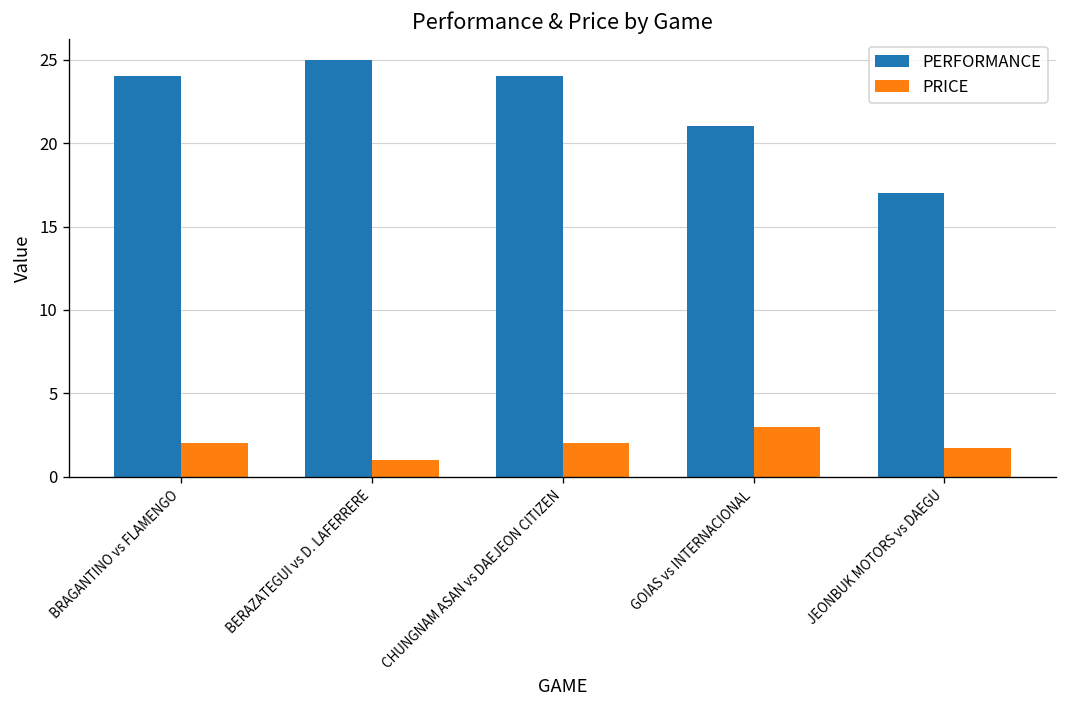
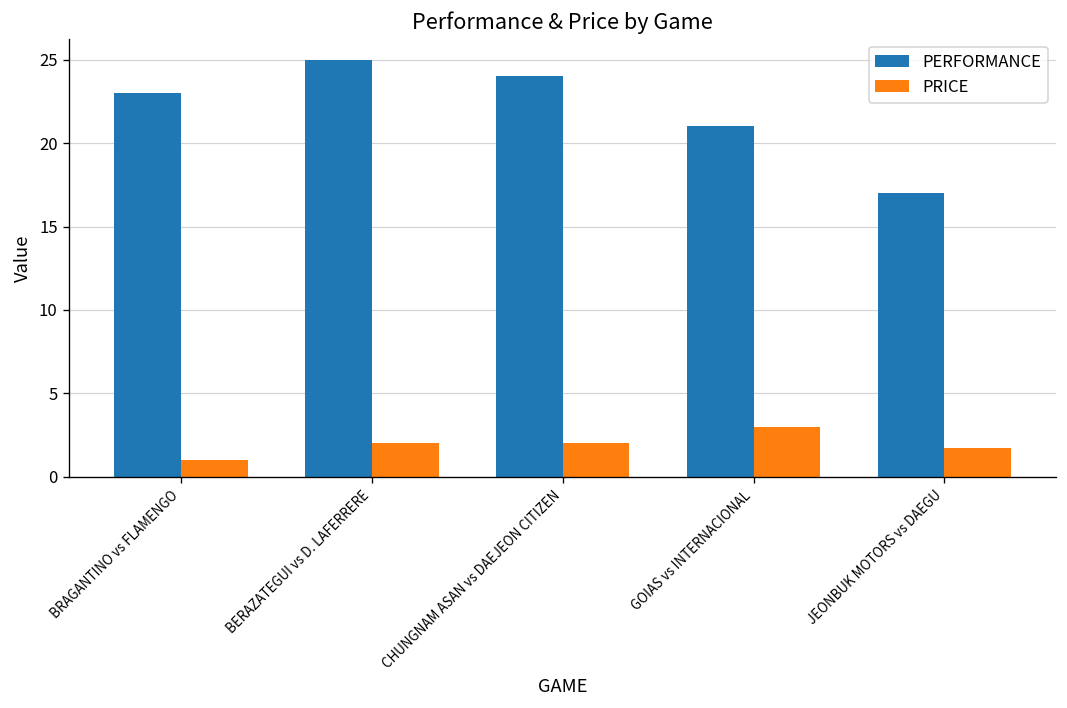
PERFORMANCE, BRAGANTINO vs FLAMENGO: 24 -> 23
PRICE, BRAGANTINO vs FLAMENGO: 2 -> 1
PRICE, BERAZATEGUI vs D. LAFERRERE: 1 -> 2
